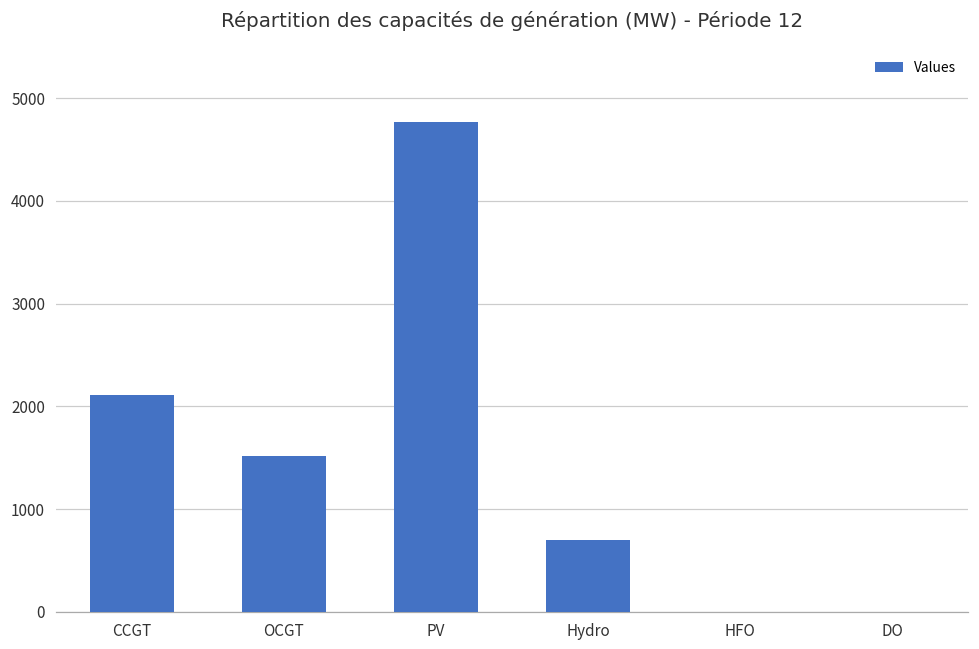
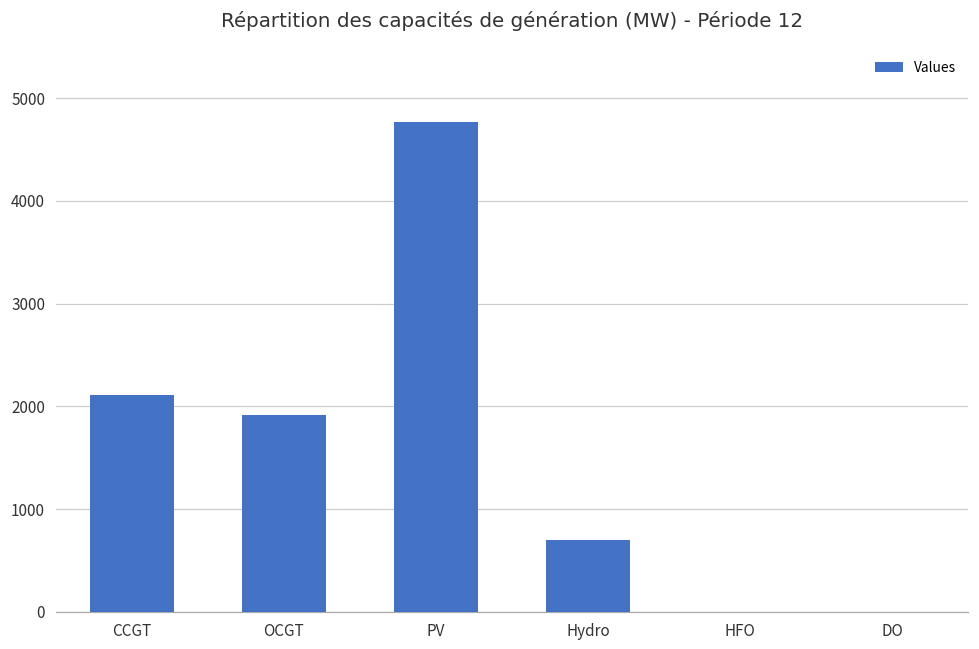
OCGT: 1500 -> 1900
